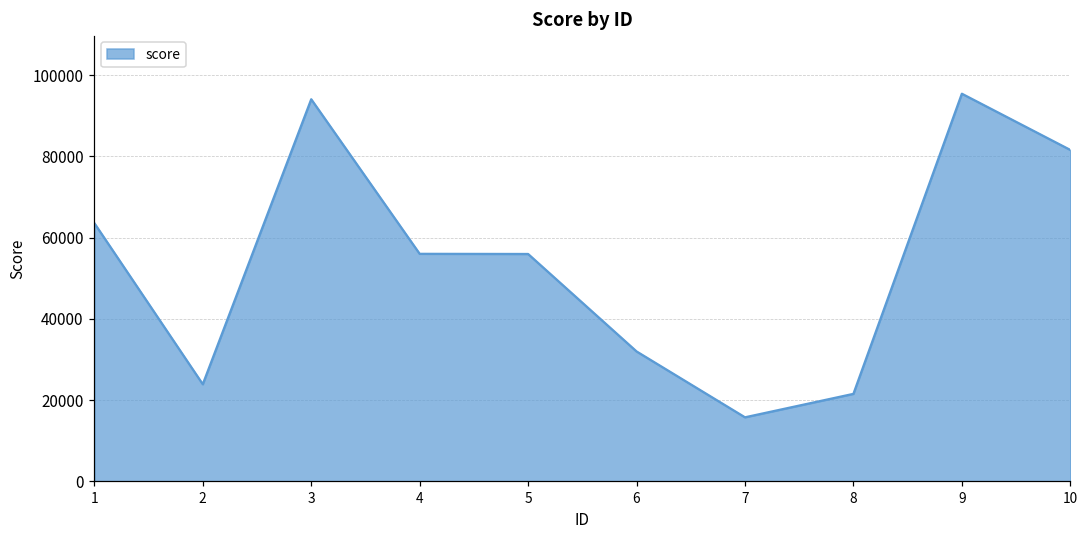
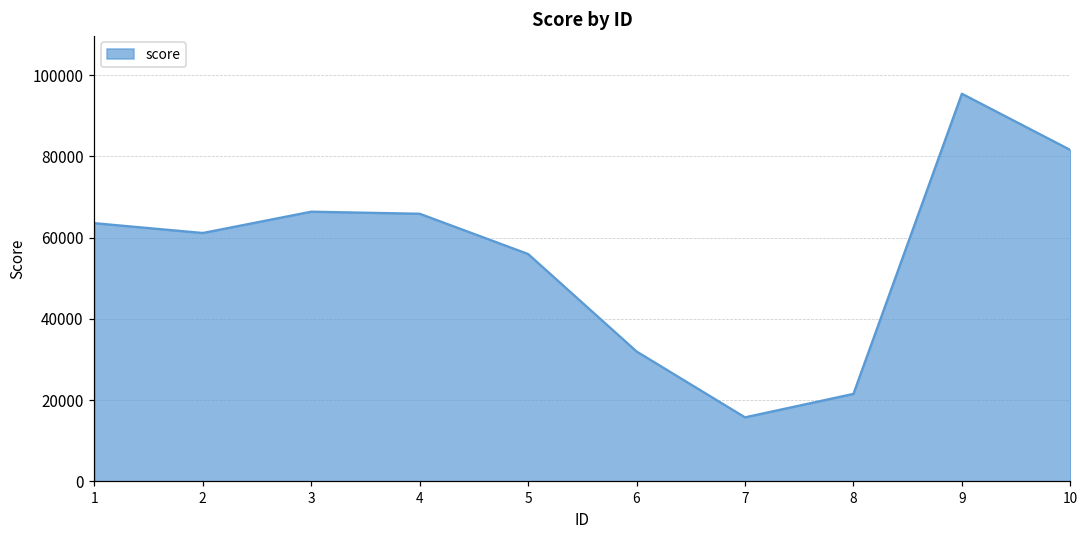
2: 24000 -> 61000
3: 94000 -> 66000
4: 56000 -> 66000
